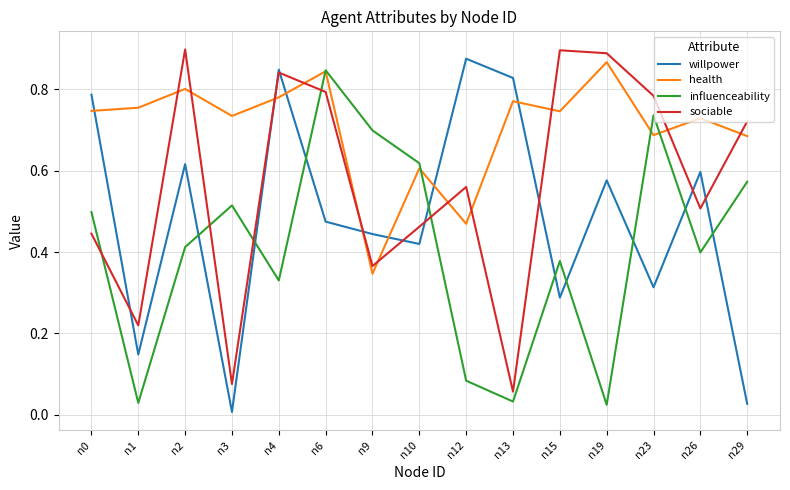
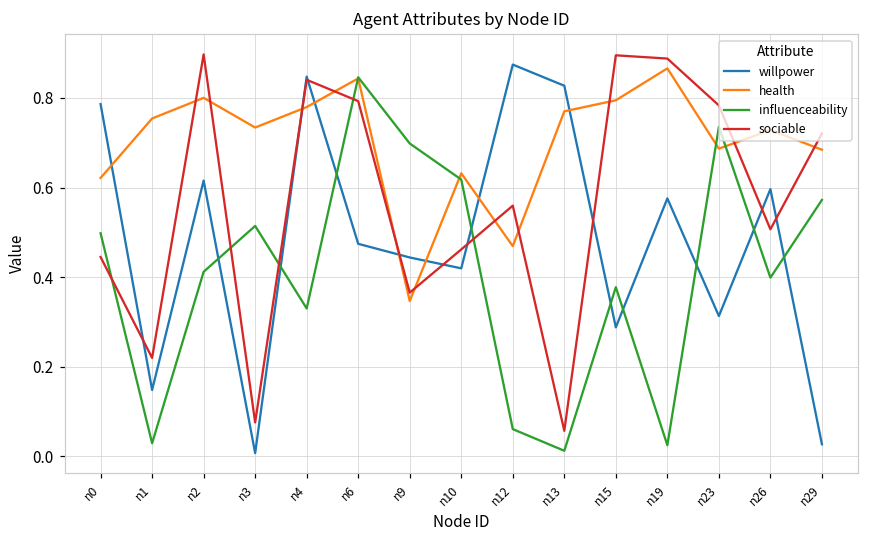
health, n0: 0.75 -> 0.62
health, n10: 0.61 -> 0.63
influenceability, n12: 0.08 -> 0.06
influenceability, n13: 0.03 -> 0.01
health, n15: 0.75 -> 0.79
